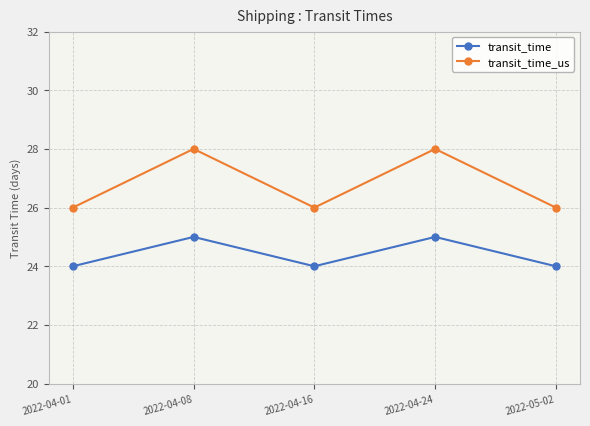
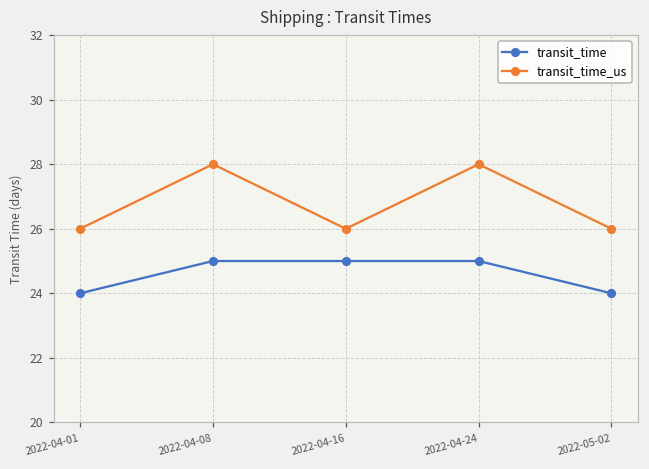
transit_time, 2022-04-16: 24 -> 25
